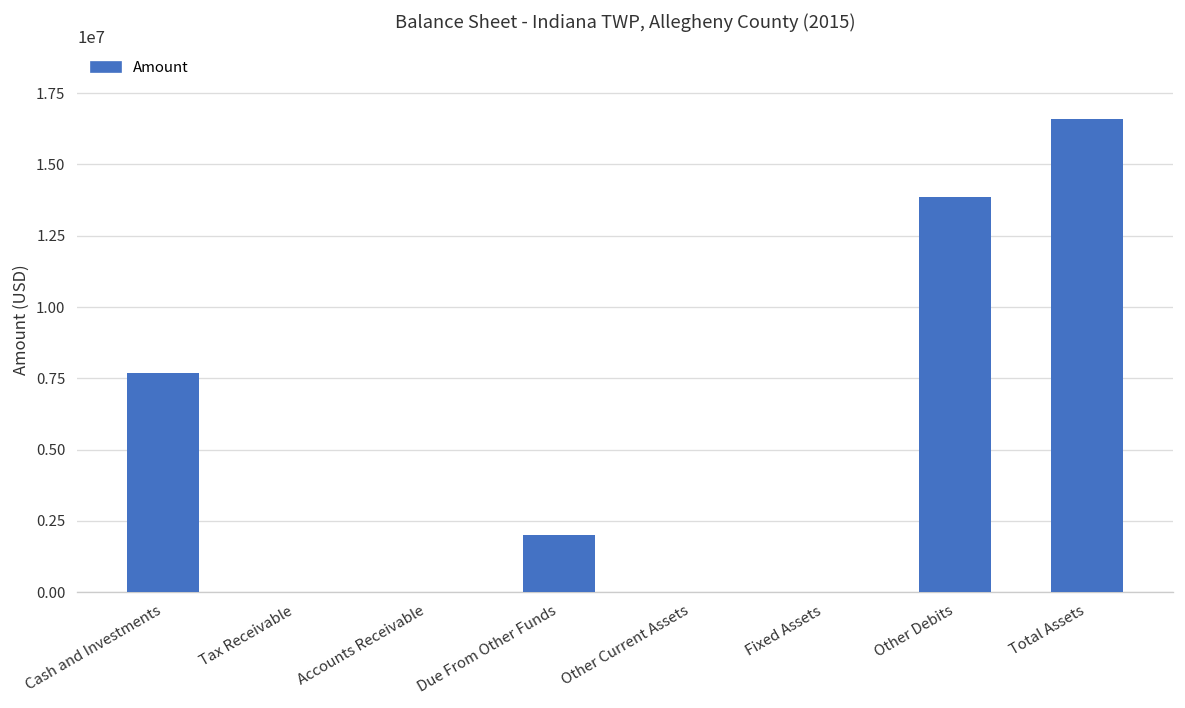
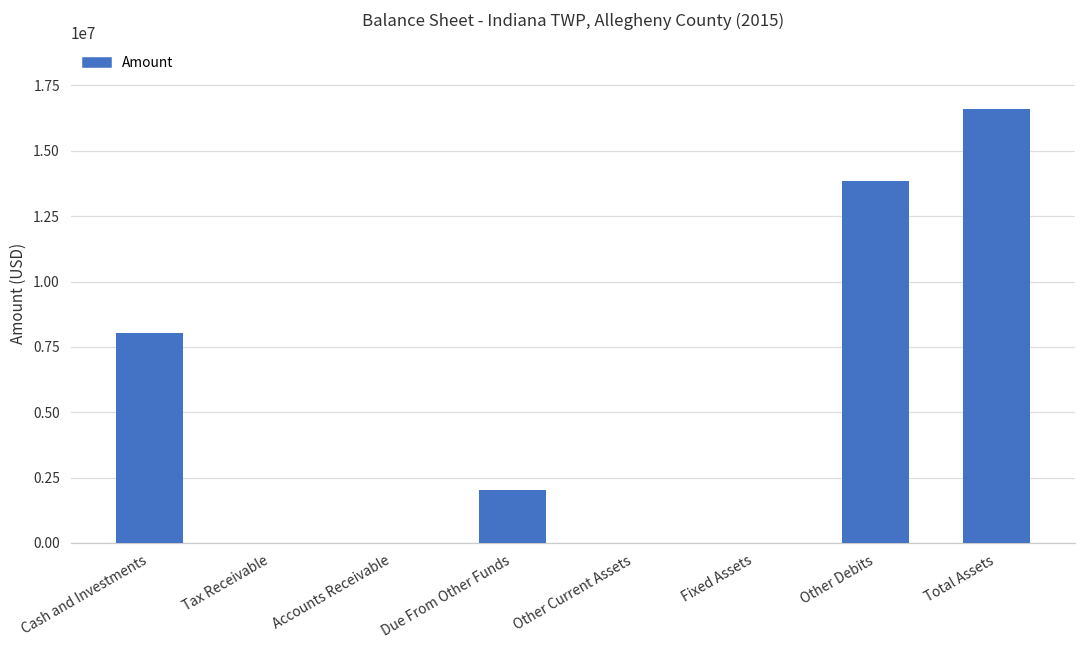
Cash and Investments: 7700000 -> 8000000
